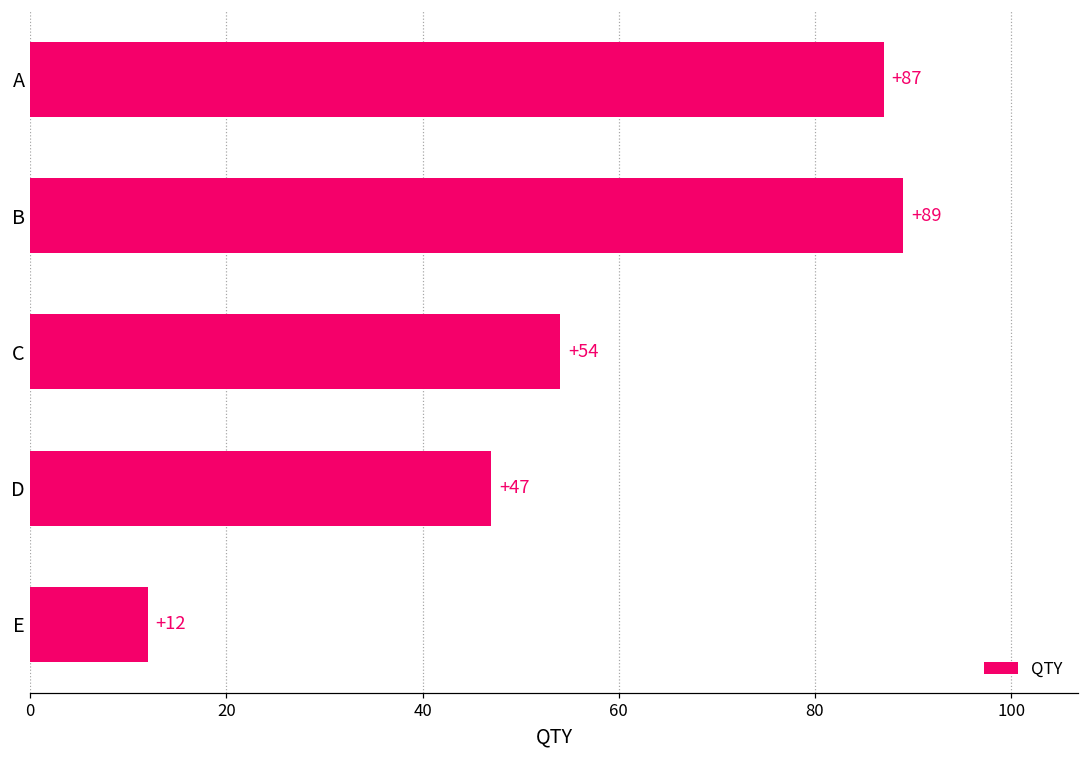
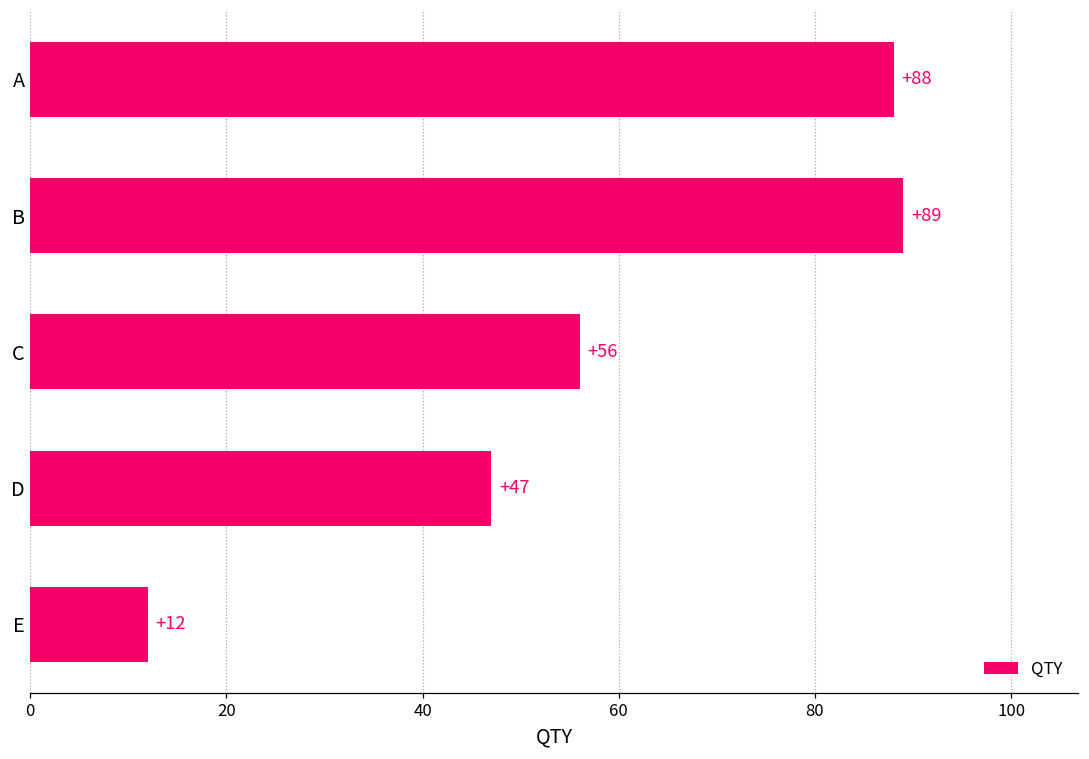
A: +87 -> +88
C: +54 -> +56
